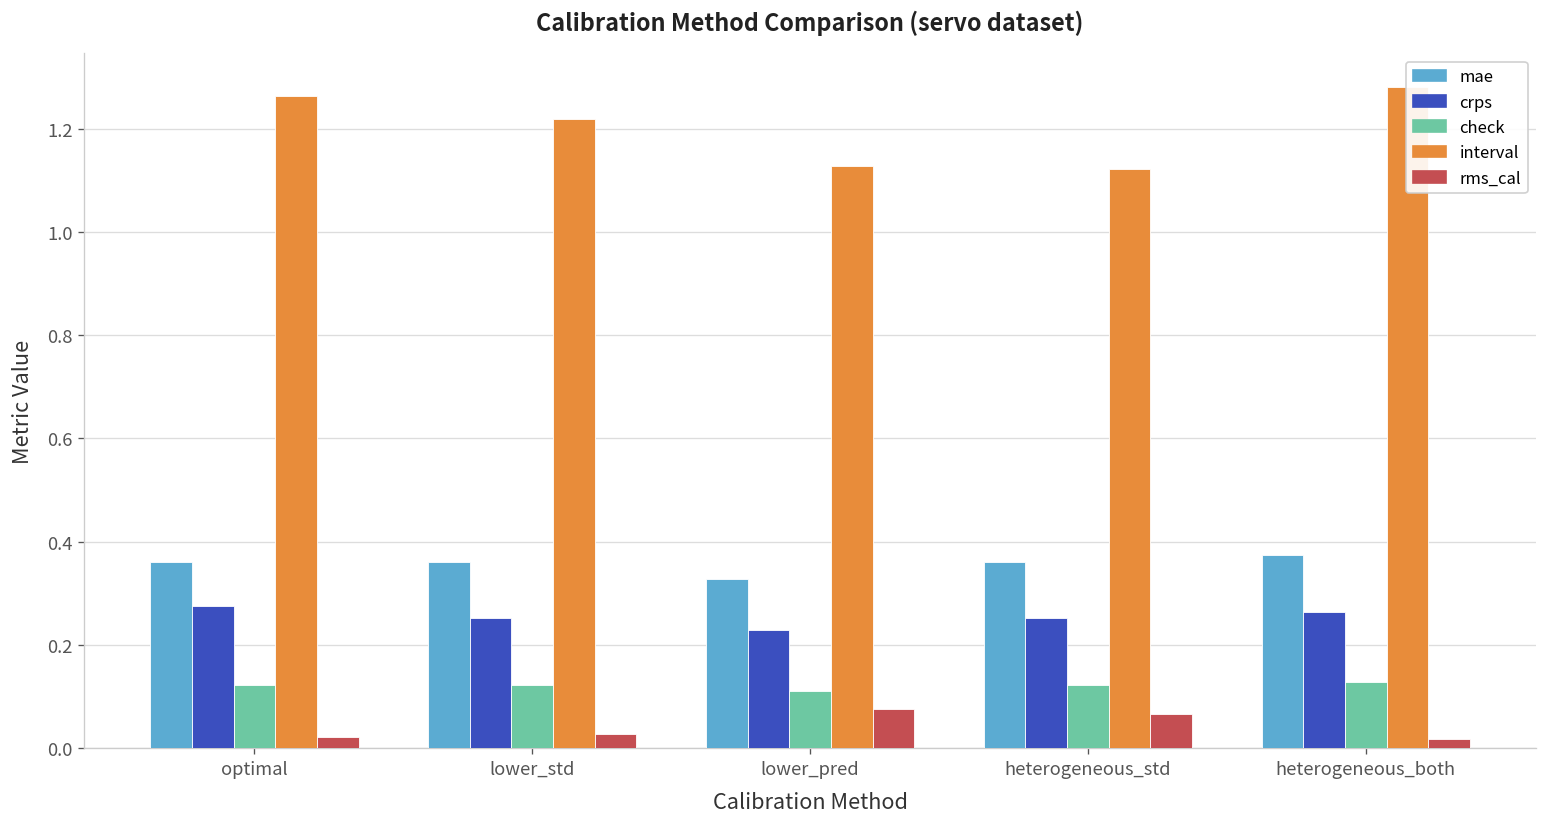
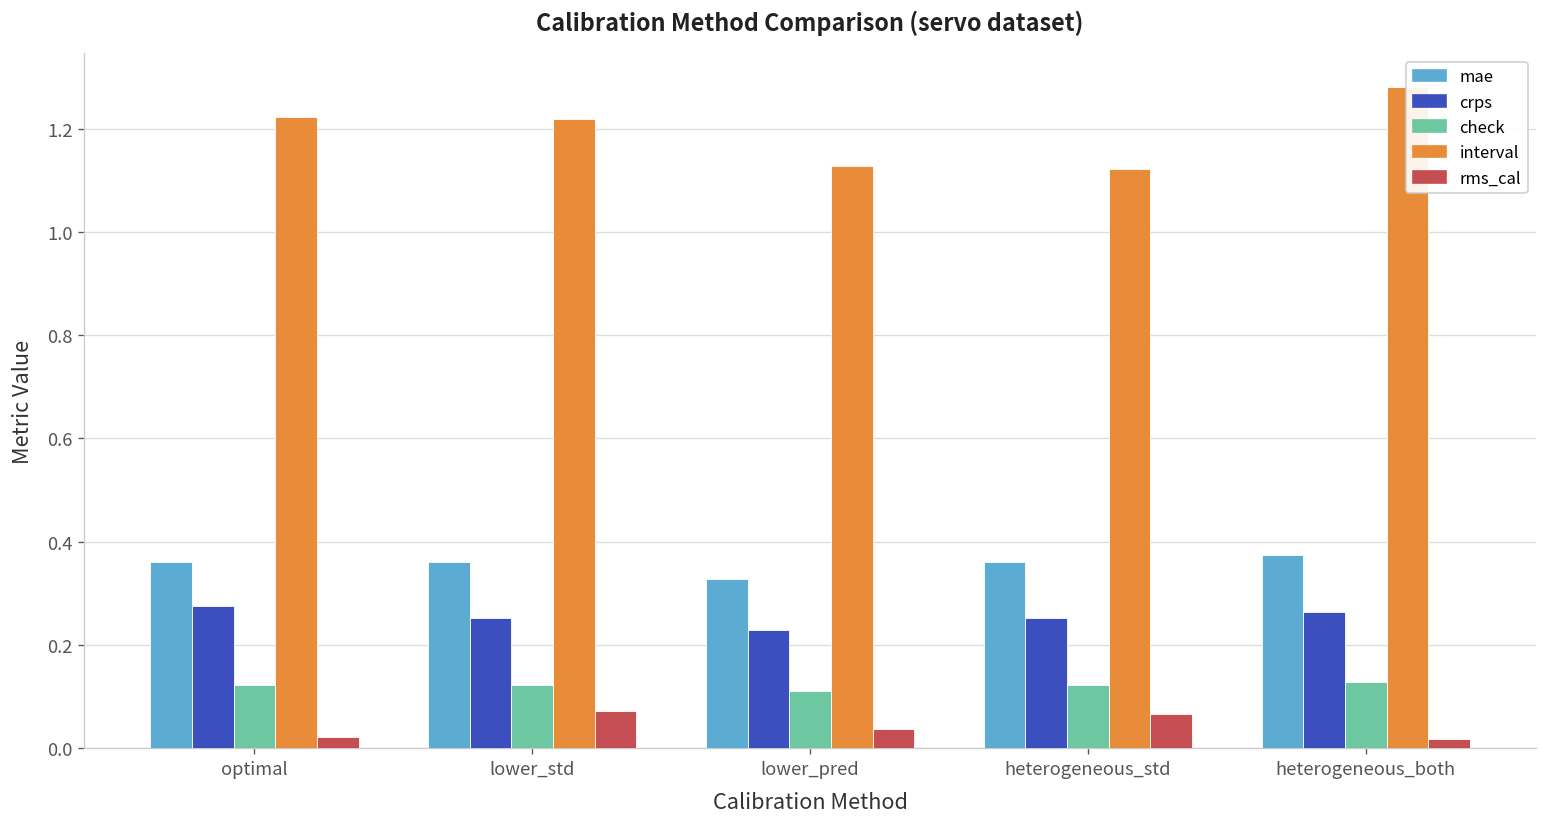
interval, optimal: 1.26 -> 1.22
rms_cal, lower_std: 0.03 -> 0.07
rms_cal, lower_pred: 0.08 -> 0.04
